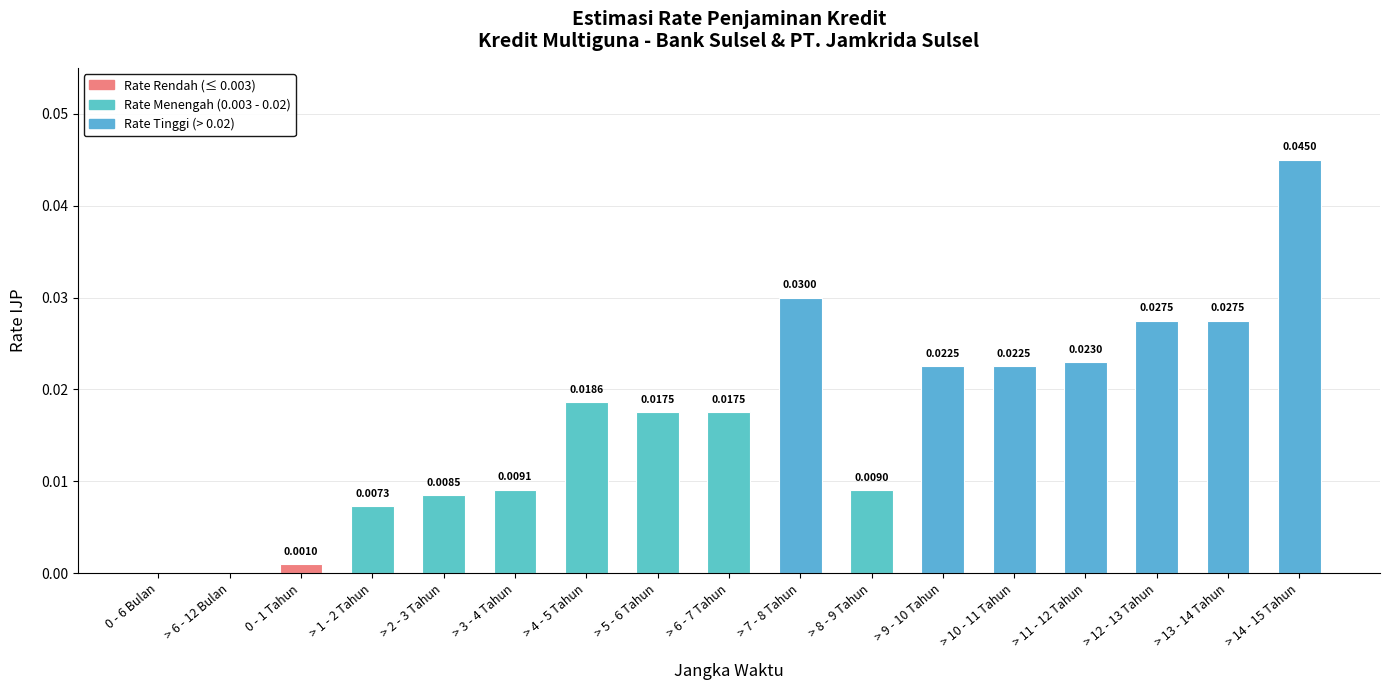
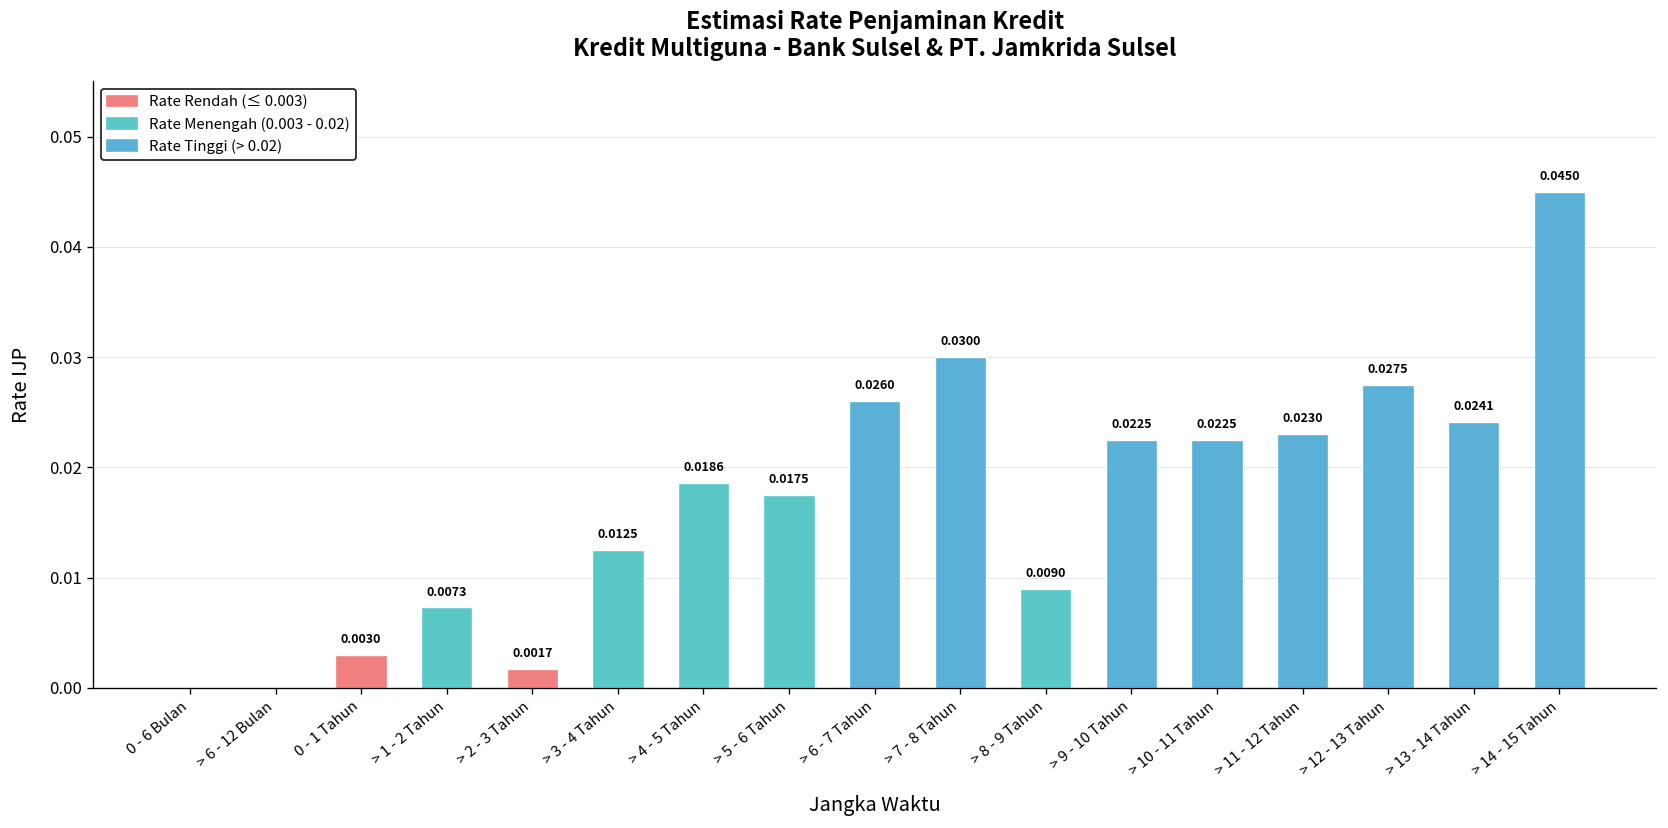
0 - 1 Tahun: 0.0010 -> 0.0030
> 2 - 3 Tahun: 0.0085 -> 0.0017
> 3 - 4 Tahun: 0.0091 -> 0.0125
> 6 - 7 Tahun: 0.0175 -> 0.0260
> 13 - 14 Tahun: 0.0275 -> 0.0241
